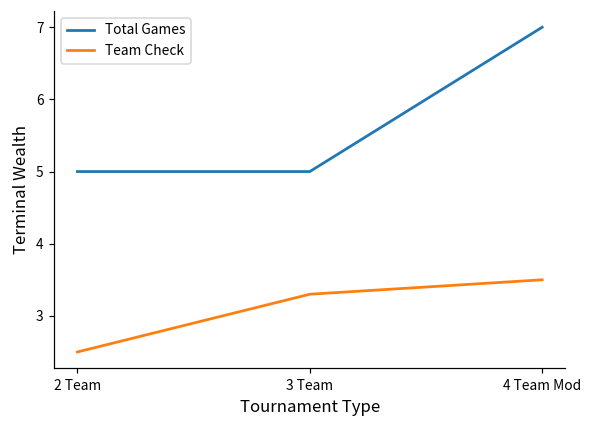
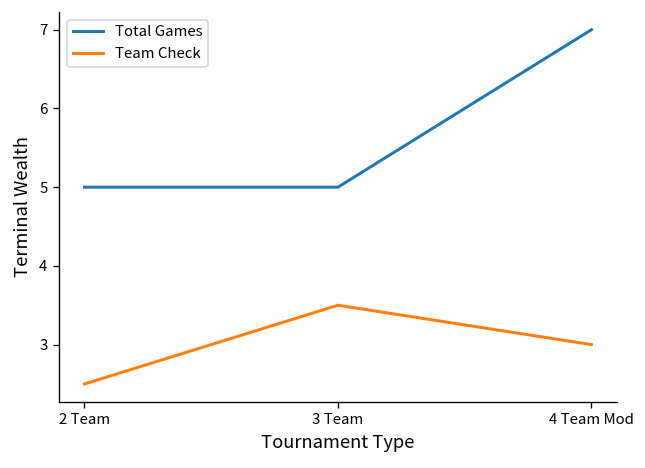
Team Check, 3 Team: 3.3 -> 3.5
Team Check, 4 Team Mod: 3.5 -> 3.0
